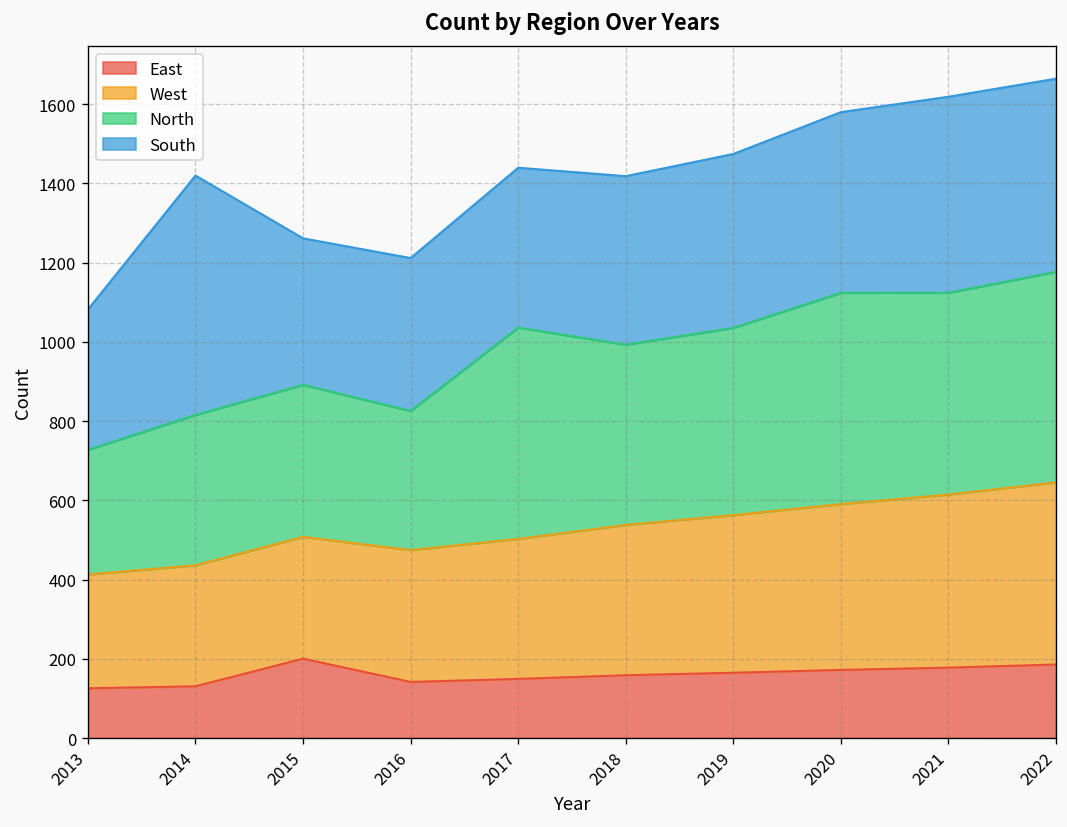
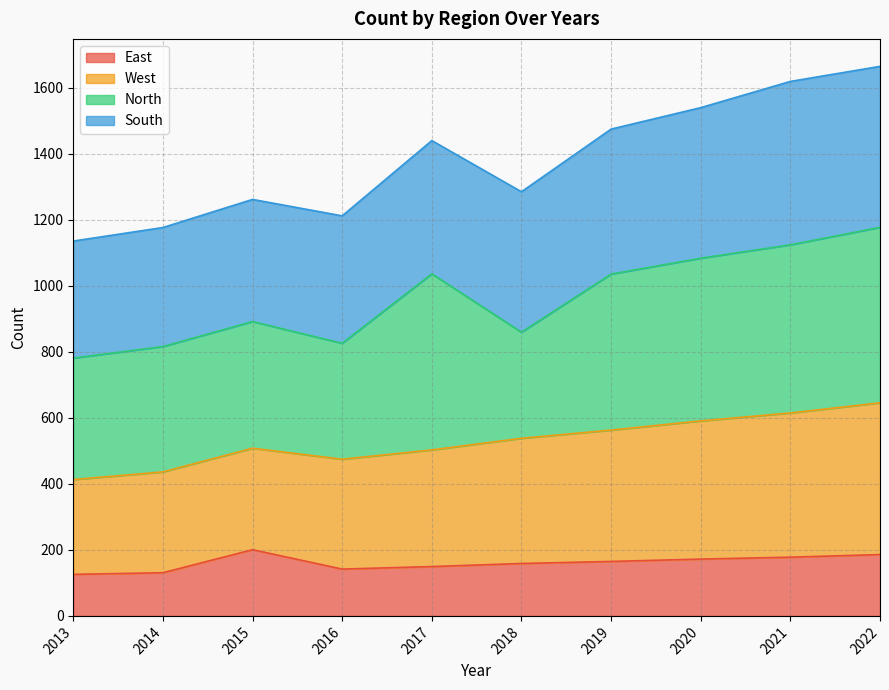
North, 2013: 310 -> 370
South, 2014: 600 -> 360
North, 2018: 450 -> 320
North, 2020: 530 -> 490
